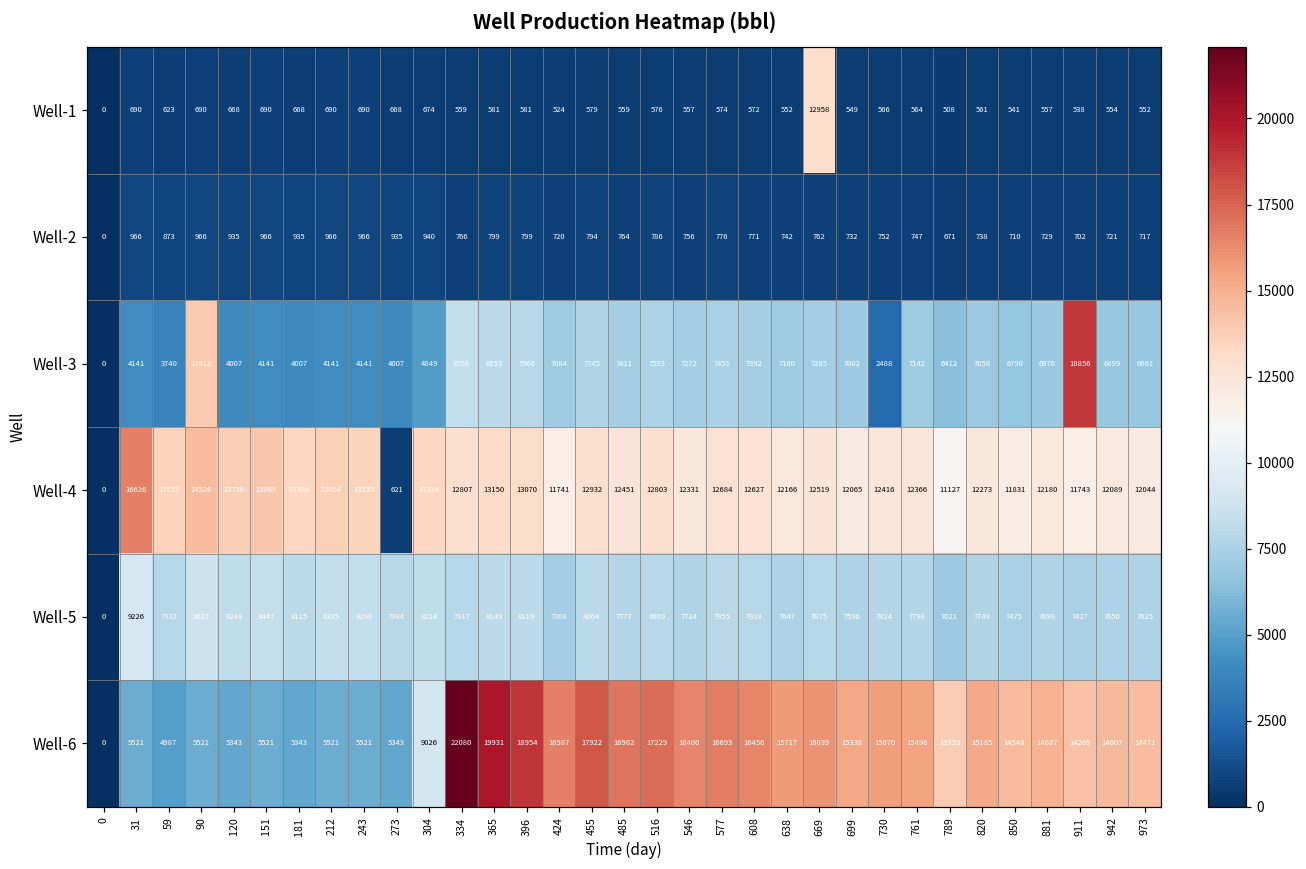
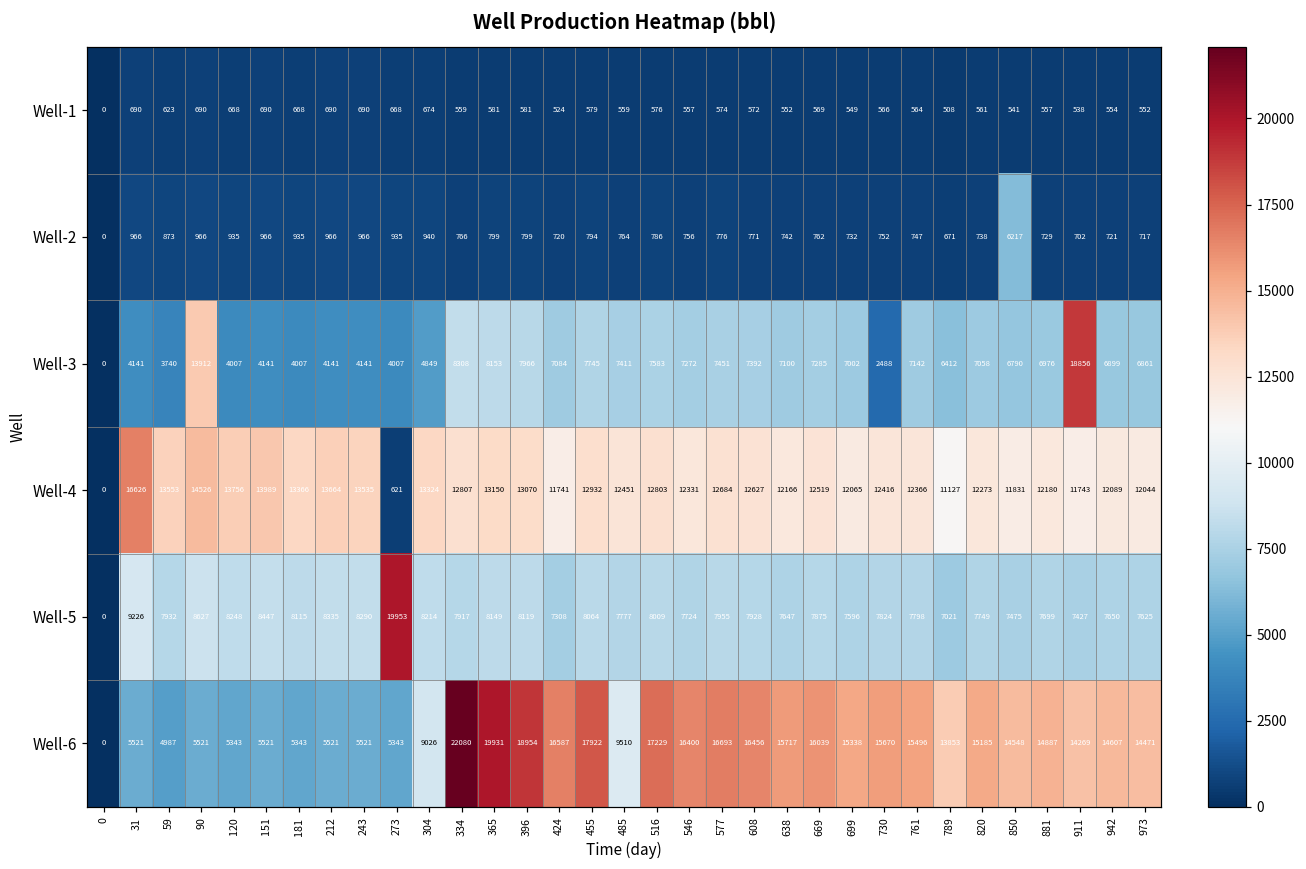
Well-1, 669: 12958 -> 569
Well-2, 850: 710 -> 6217
Well-5, 273: 7984 -> 19953
Well-6, 485: 16982 -> 9510
